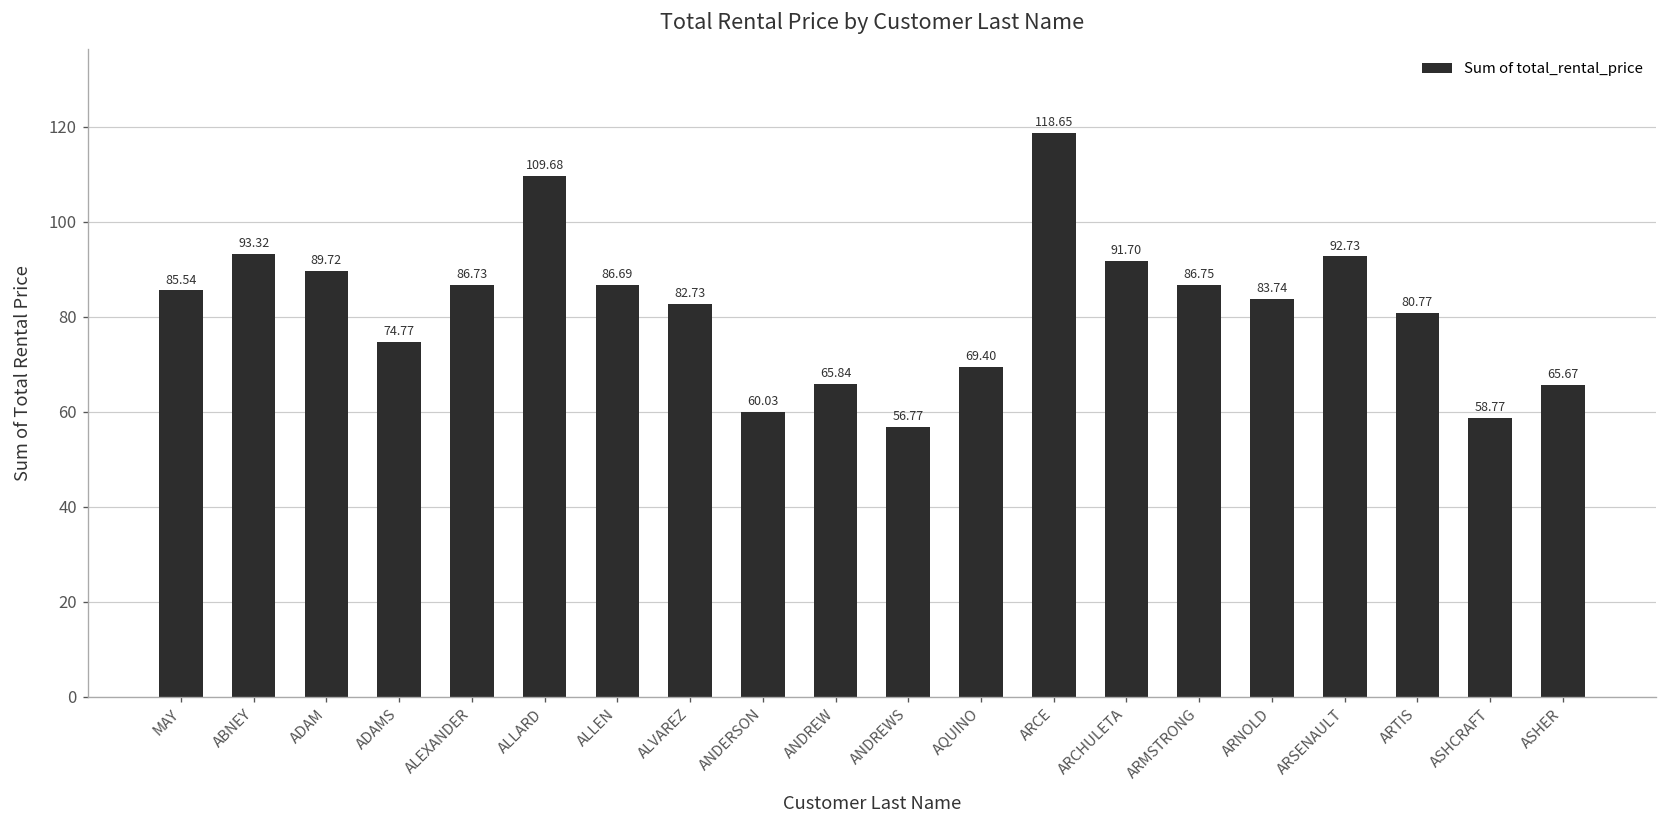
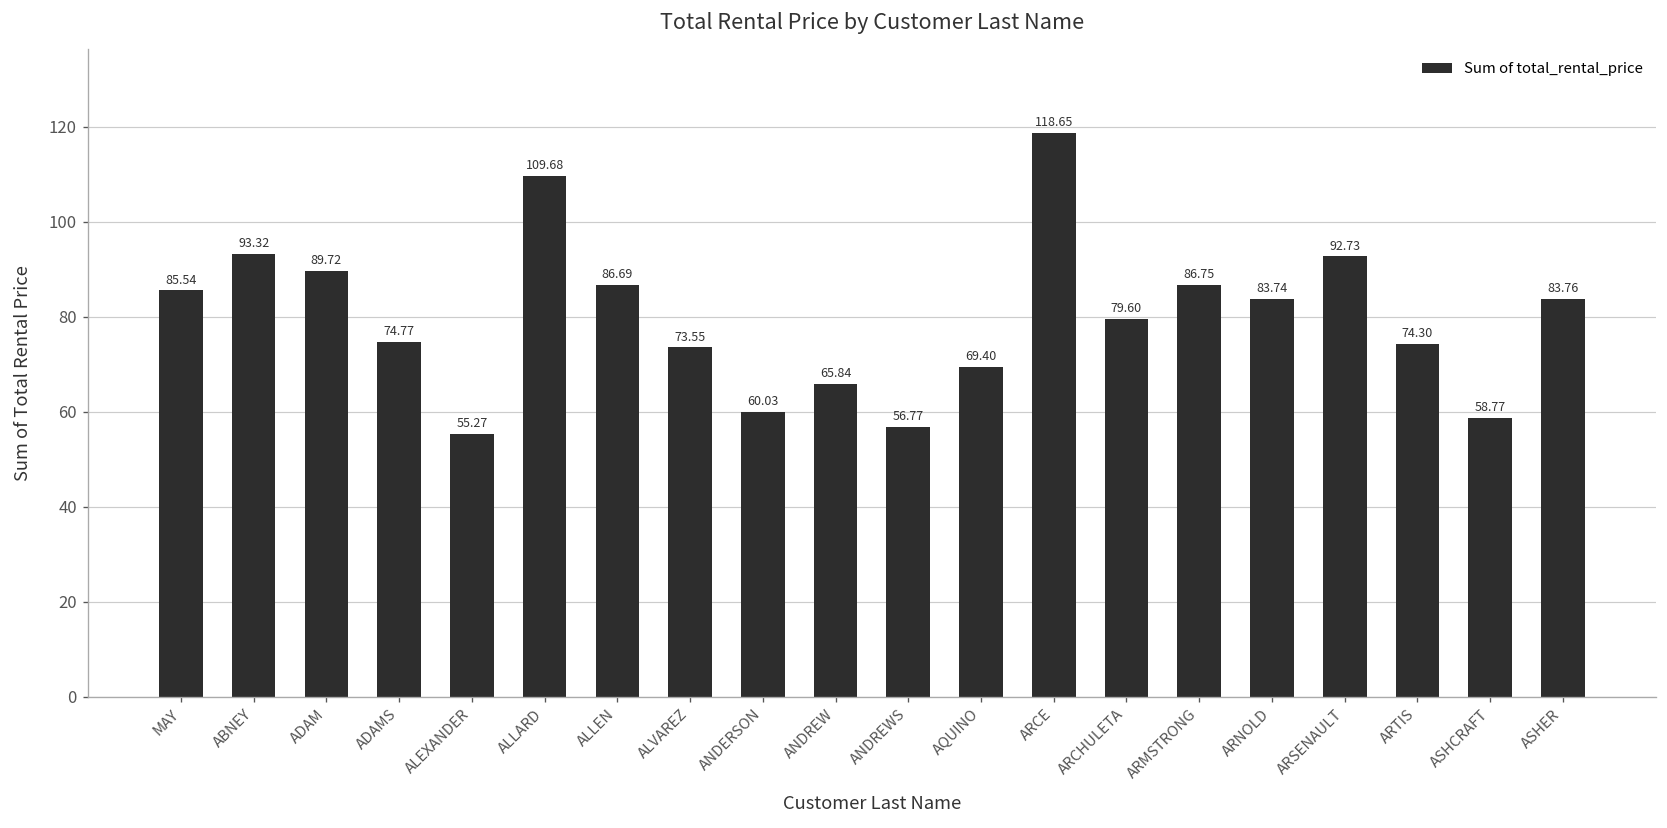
ALEXANDER: 86.73 -> 55.27
ALVAREZ: 82.73 -> 73.55
ARCHULETA: 91.70 -> 79.60
ARTIS: 80.77 -> 74.30
ASHER: 65.67 -> 83.76
